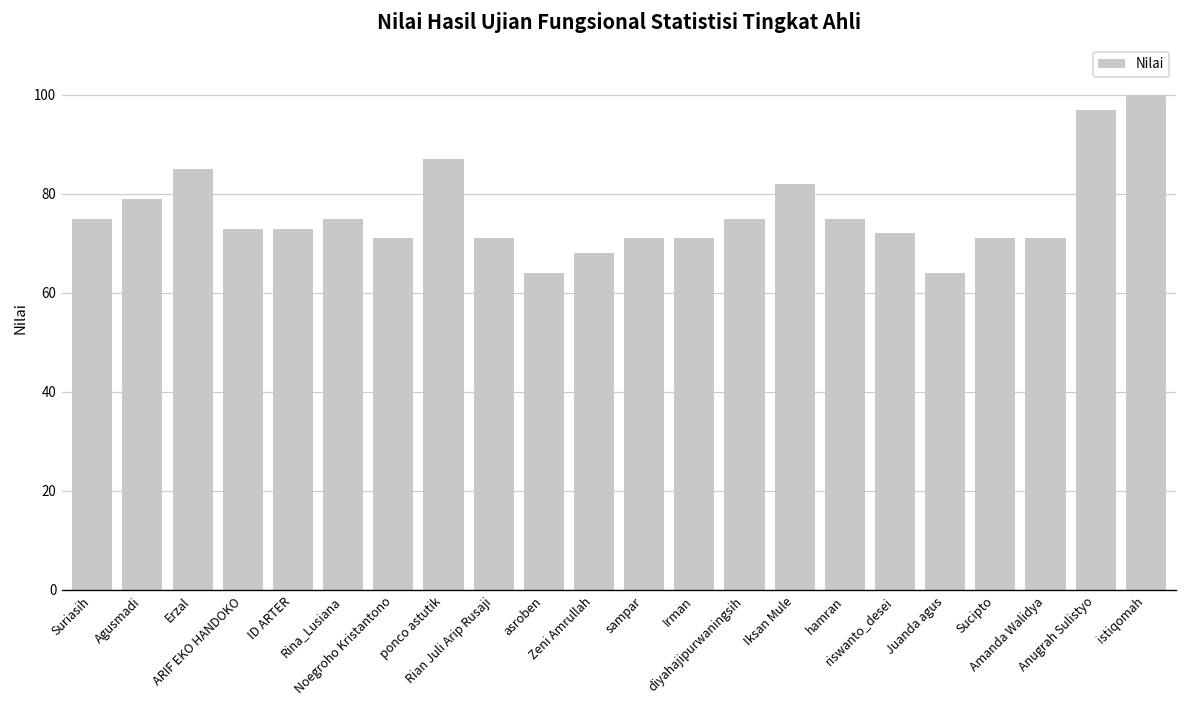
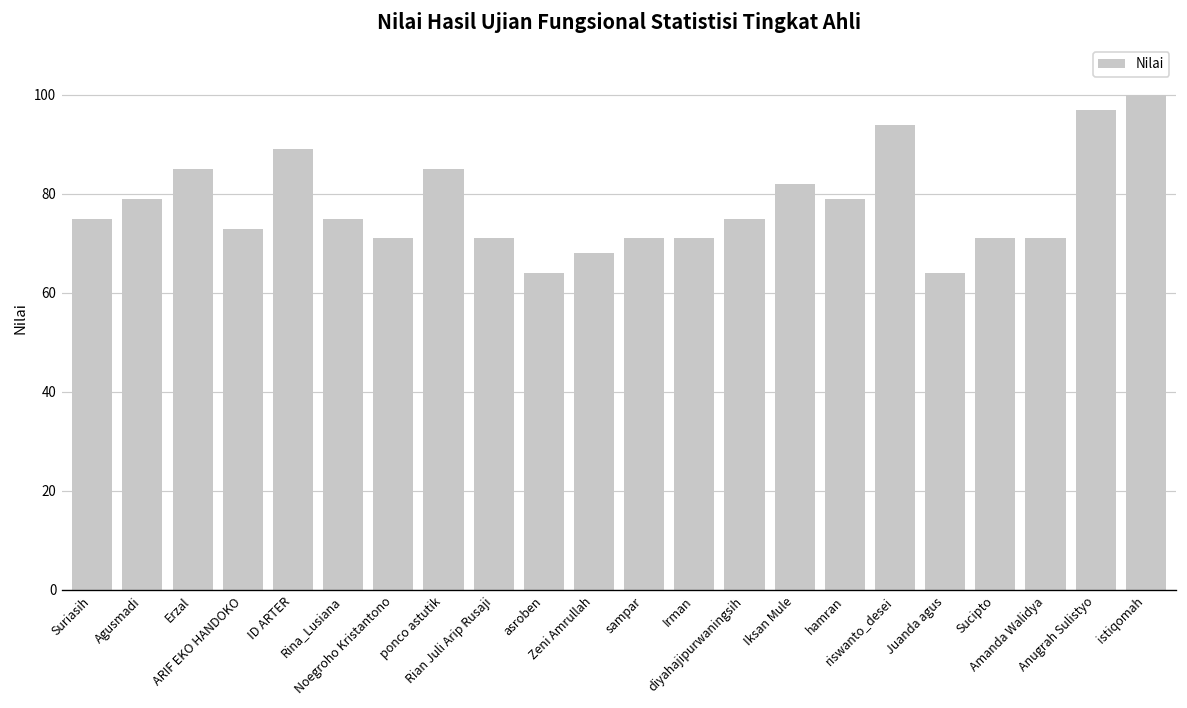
ID ARTER: 73 -> 89
ponco astutik: 87 -> 85
hamran: 75 -> 79
riswanto_desei: 72 -> 94
